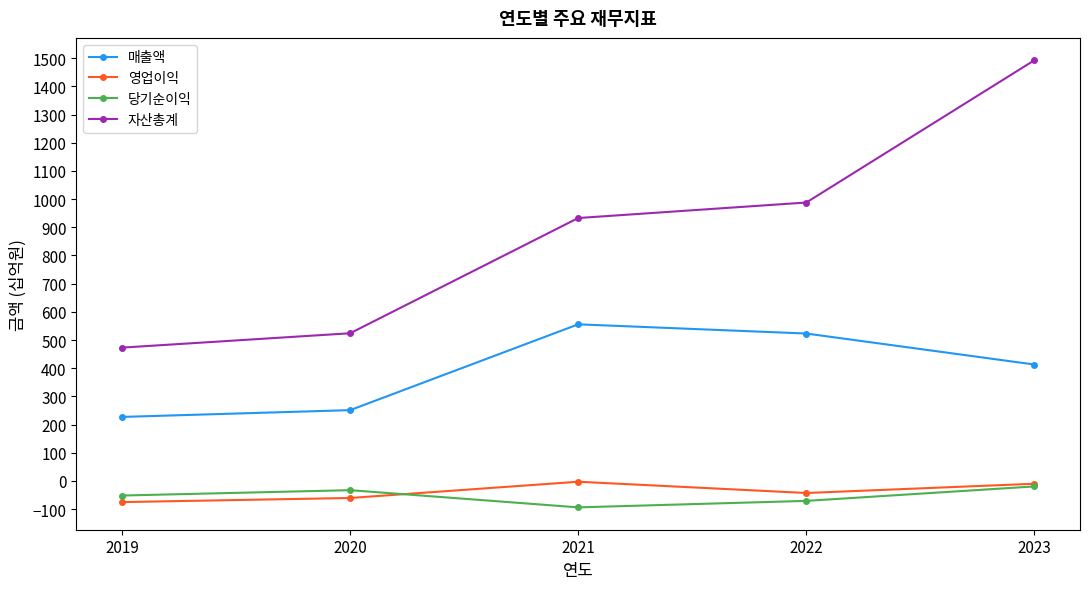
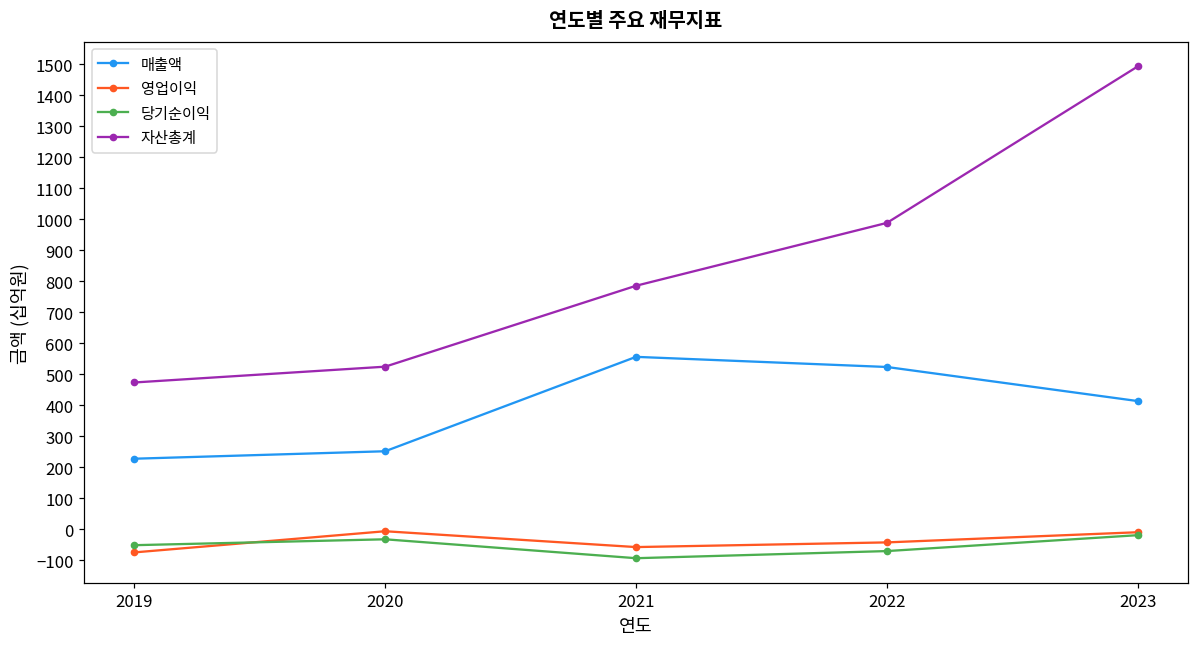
영업이익, 2020: -60 -> -10
영업이익, 2021: 0 -> -60
자산총계, 2021: 930 -> 790
